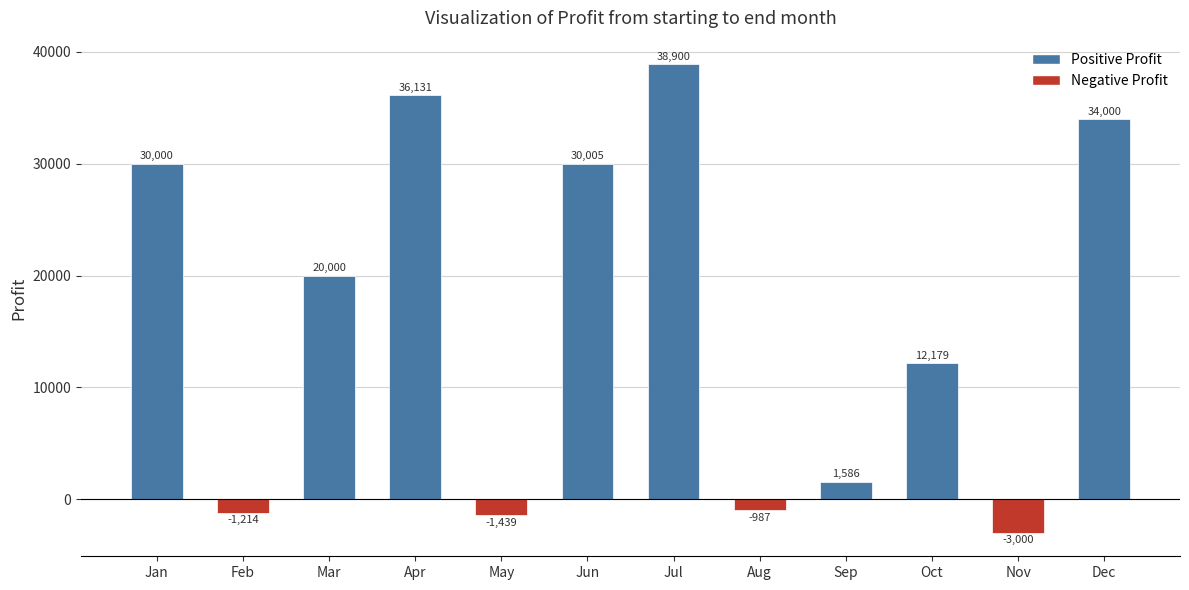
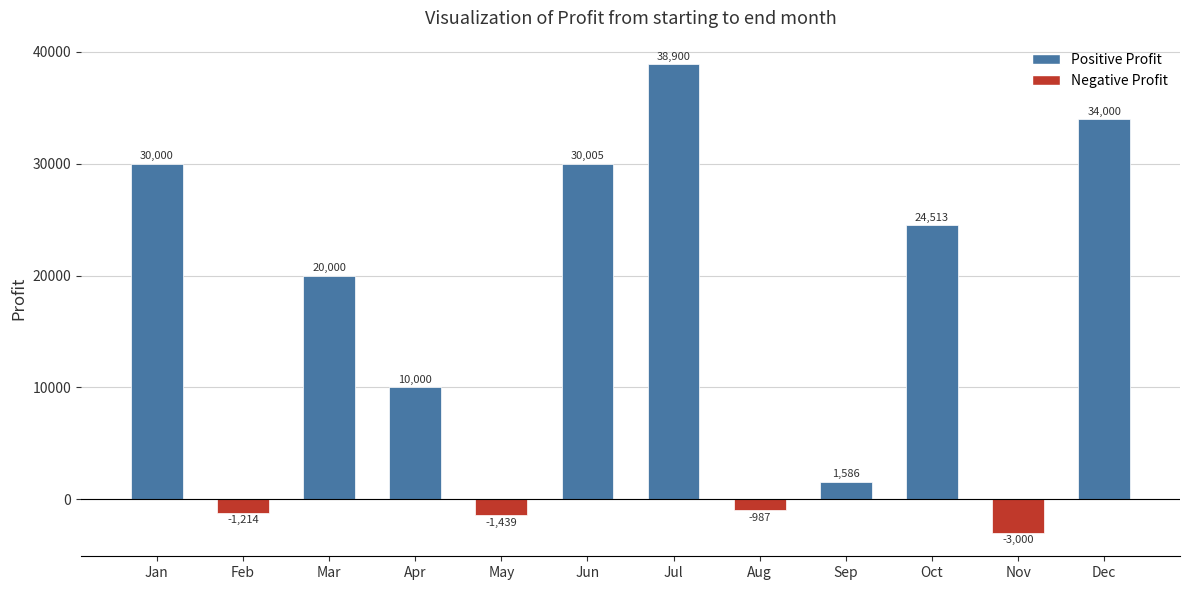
Apr: 36,131 -> 10,000
Oct: 12,179 -> 24,513
